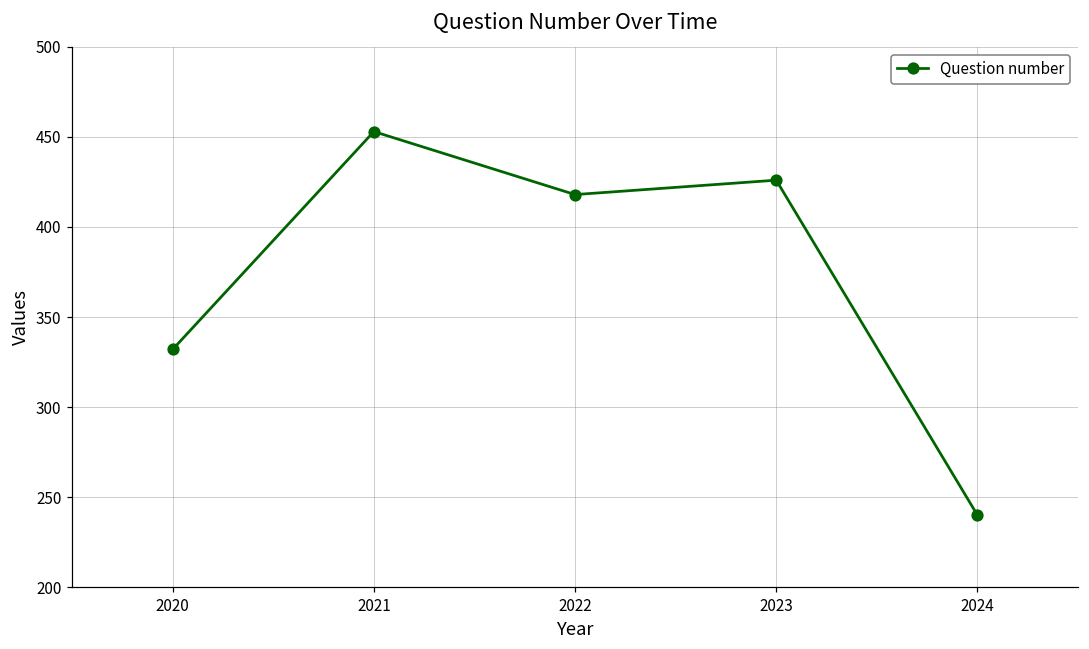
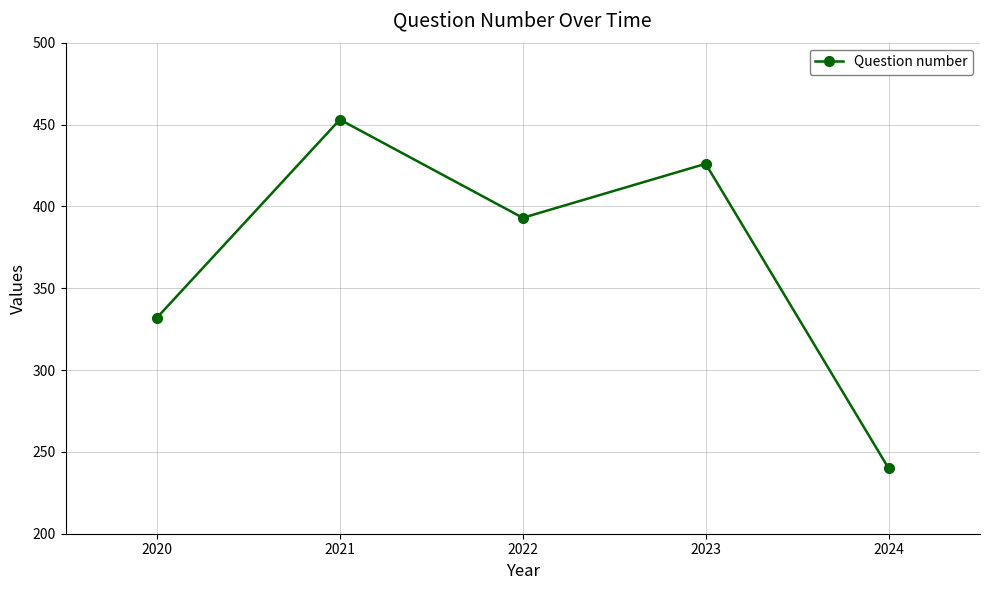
2022: 418 -> 393
